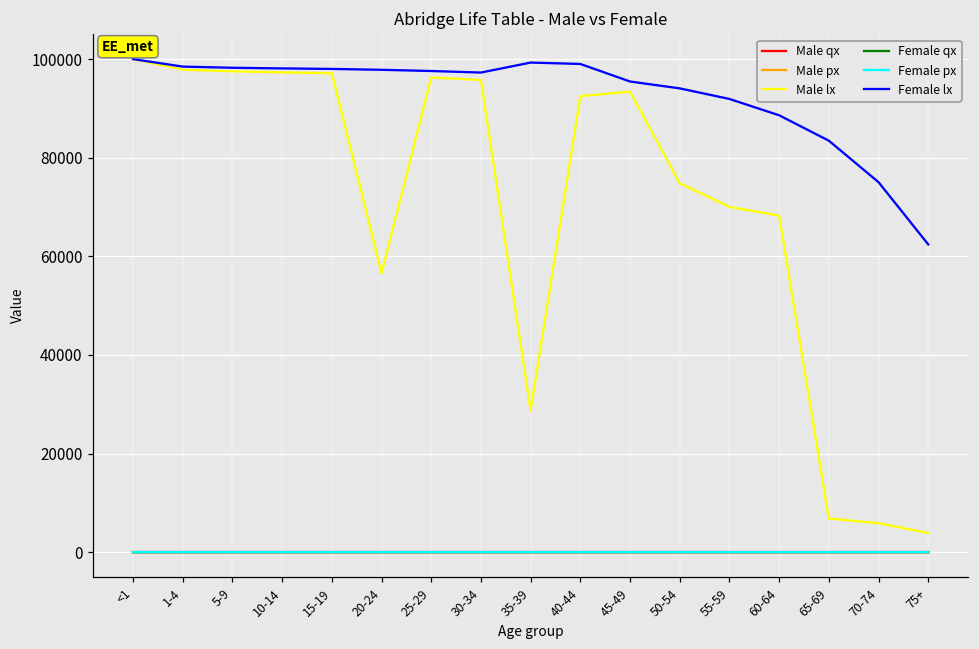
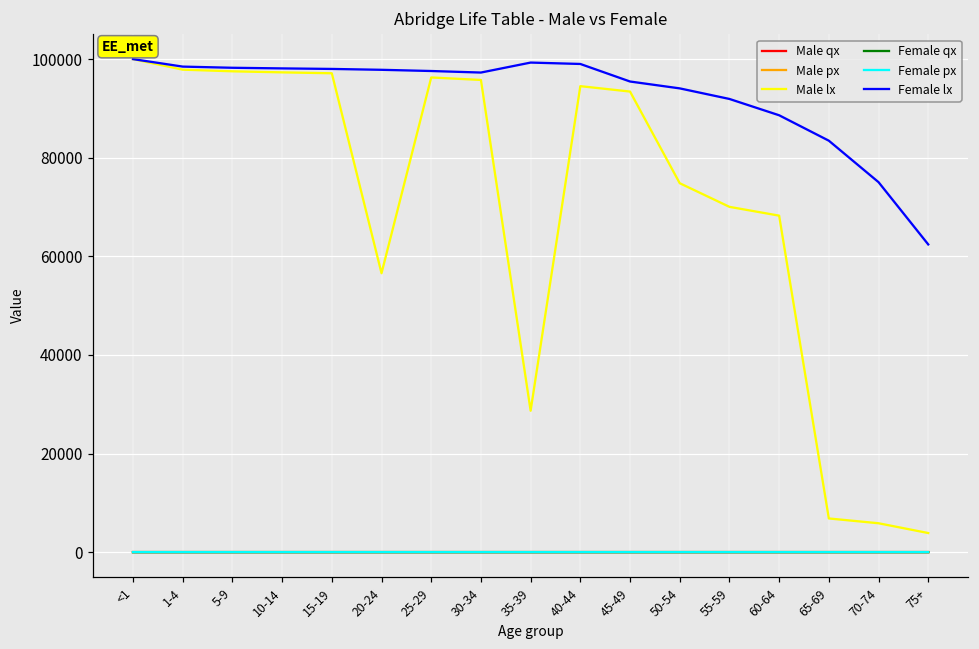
Male lx, 40-44: 92000 -> 95000
